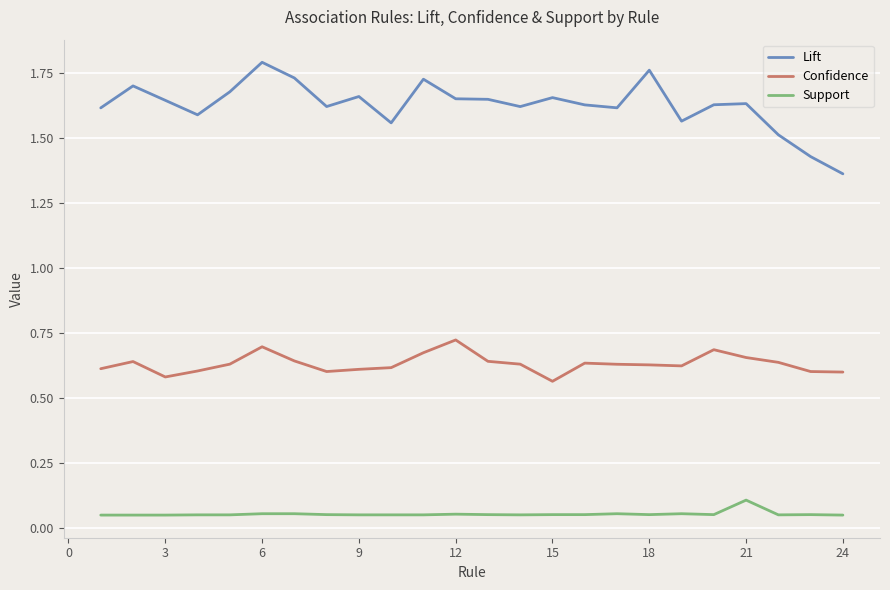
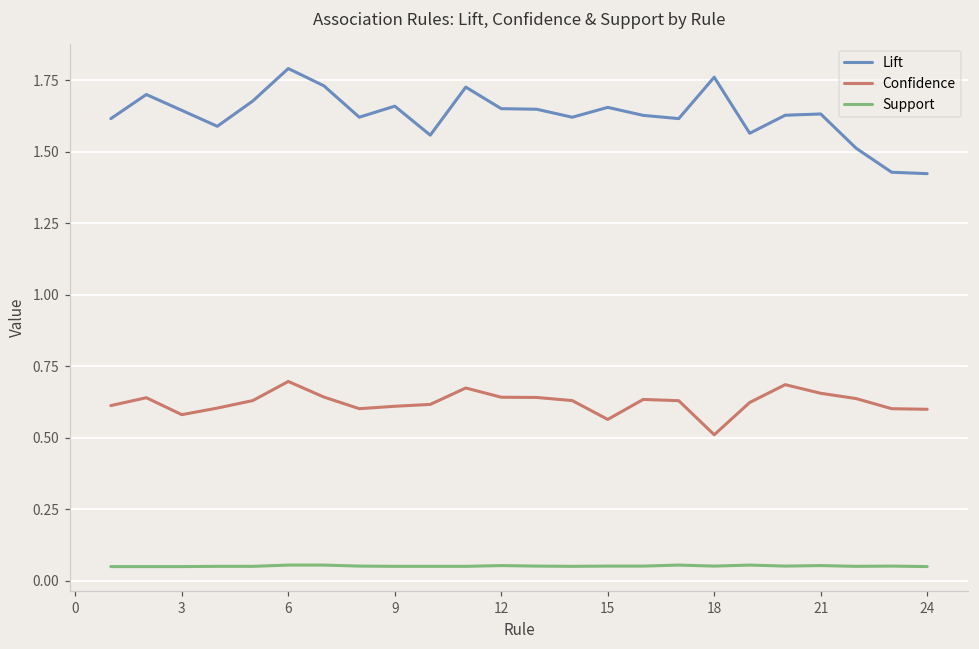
Confidence, 12: 0.72 -> 0.64
Confidence, 18: 0.63 -> 0.51
Support, 21: 0.11 -> 0.05
Lift, 24: 1.36 -> 1.42
